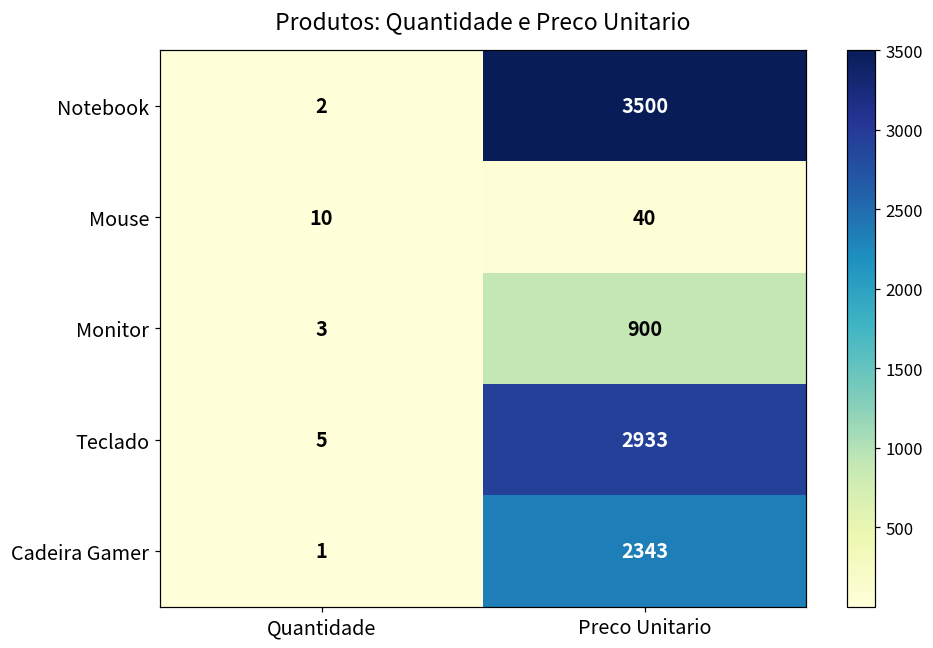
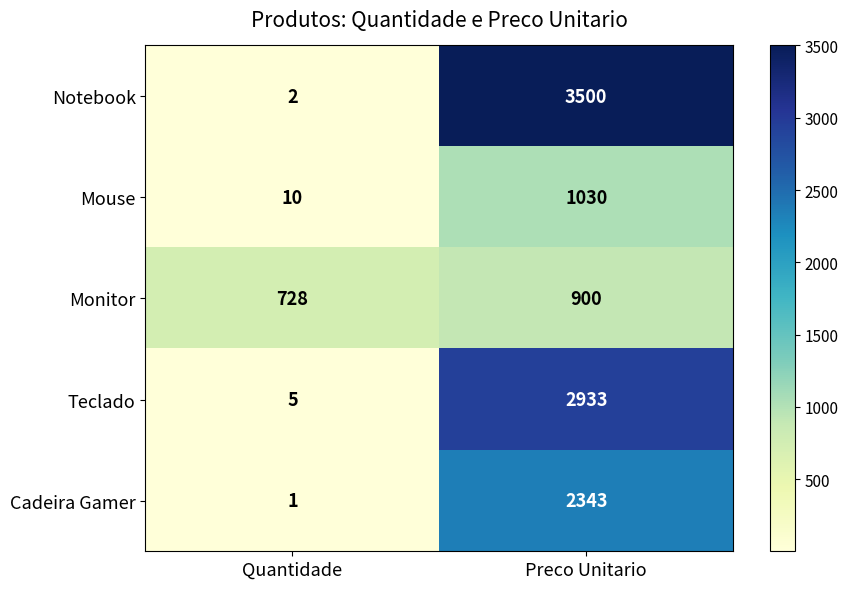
Mouse, Preco Unitario: 40 -> 1030
Monitor, Quantidade: 3 -> 728
